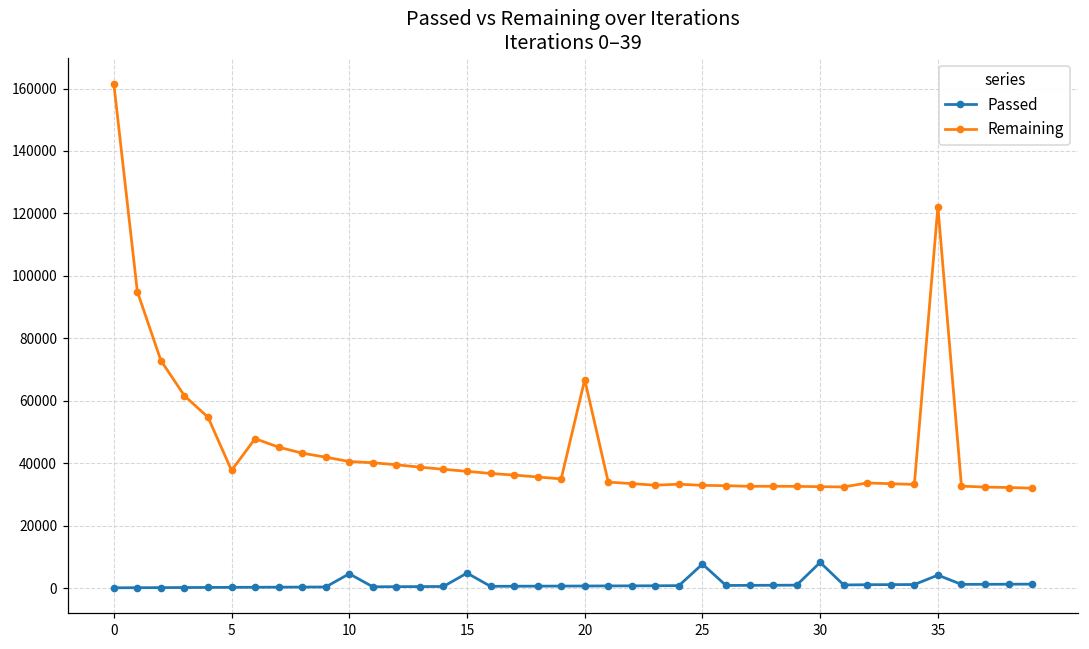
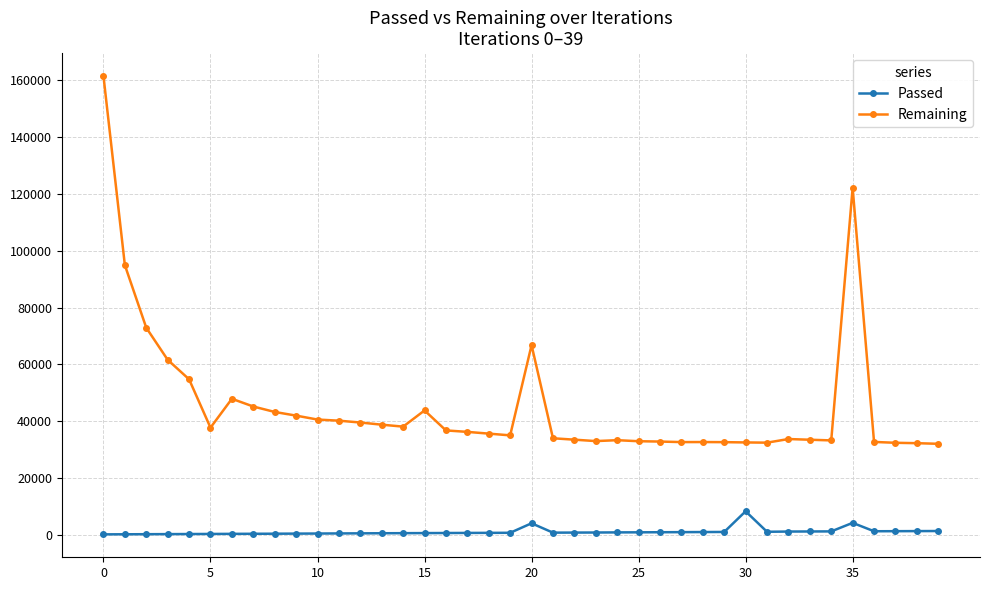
Passed, 10: 5000 -> 0
Passed, 15: 5000 -> 1000
Remaining, 15: 37000 -> 44000
Passed, 20: 1000 -> 4000
Passed, 25: 8000 -> 1000
